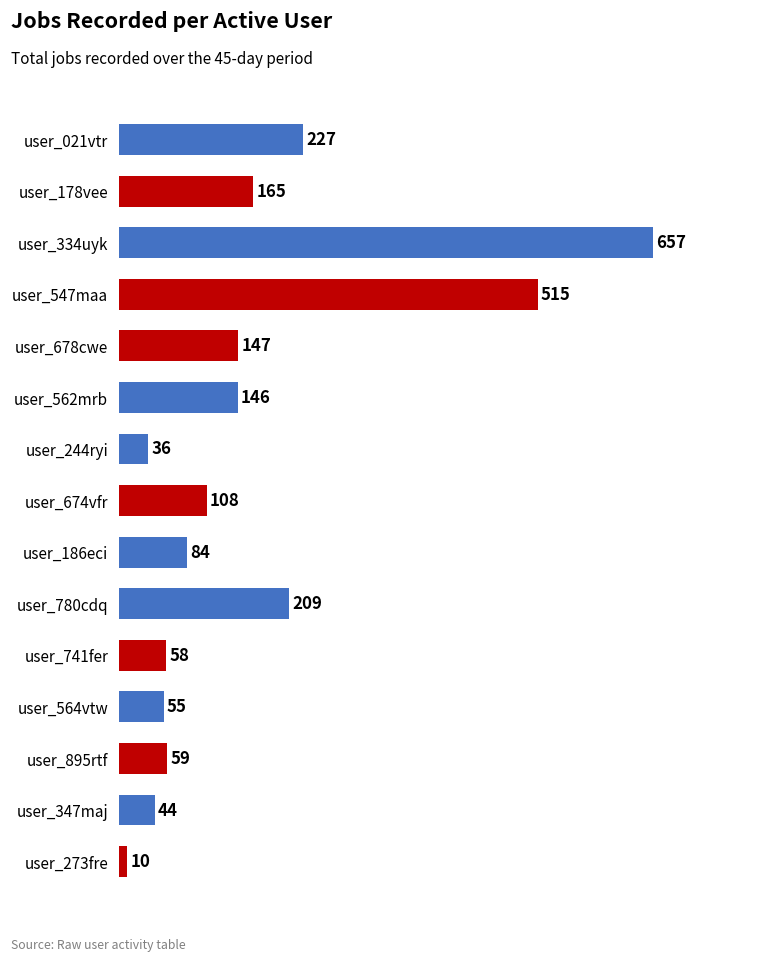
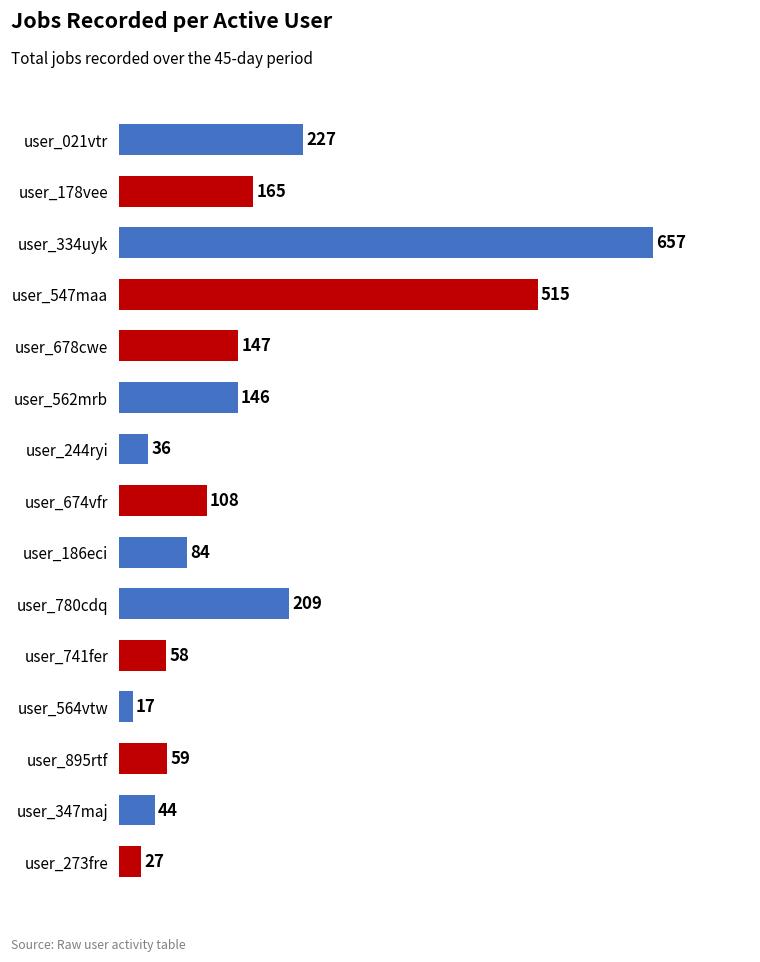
user_564vtw: 55 -> 17
user_273fre: 10 -> 27
